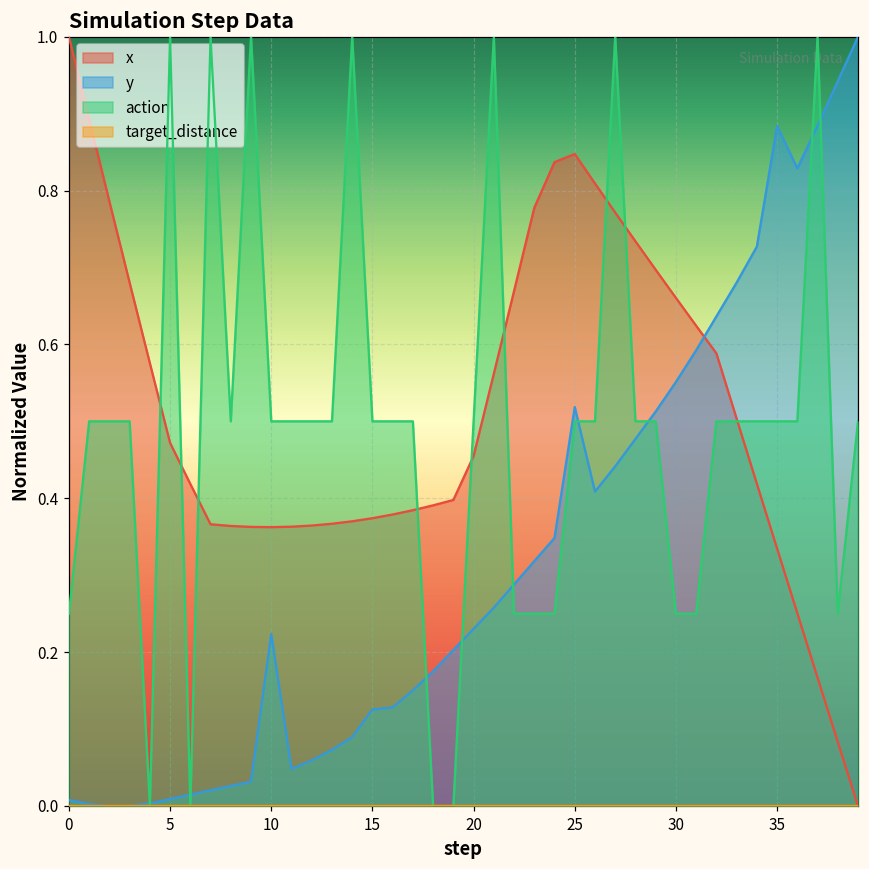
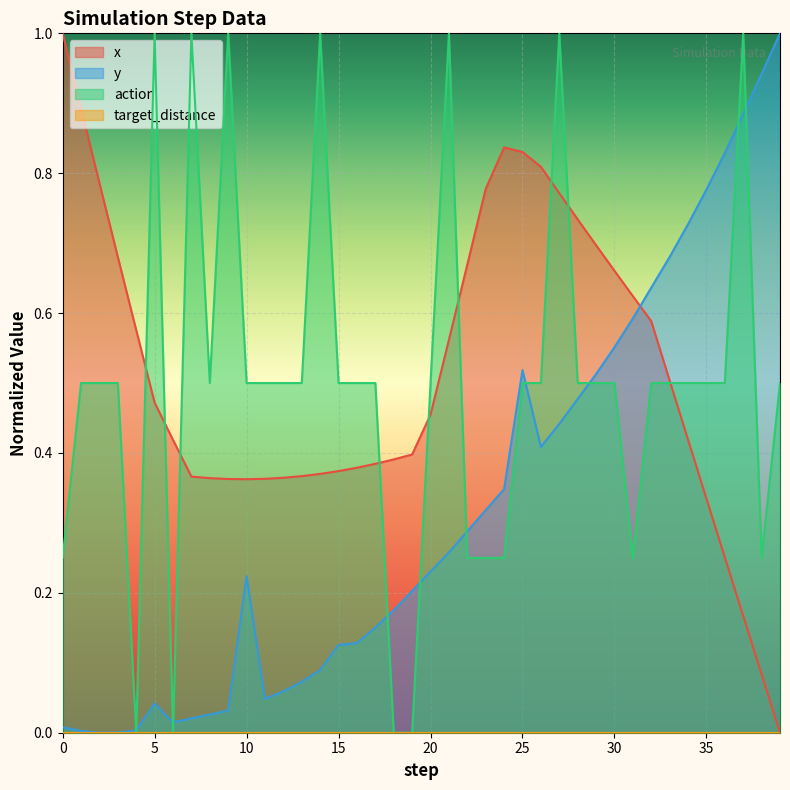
y, 5: 0.01 -> 0.04
x, 25: 0.85 -> 0.83
action, 30: 0.25 -> 0.50
y, 35: 0.88 -> 0.78
